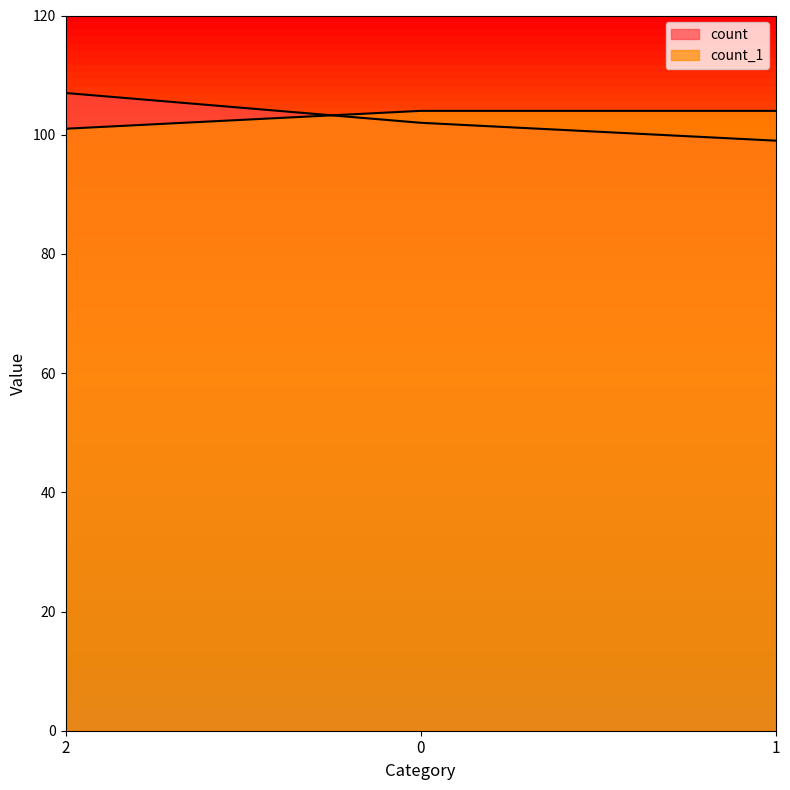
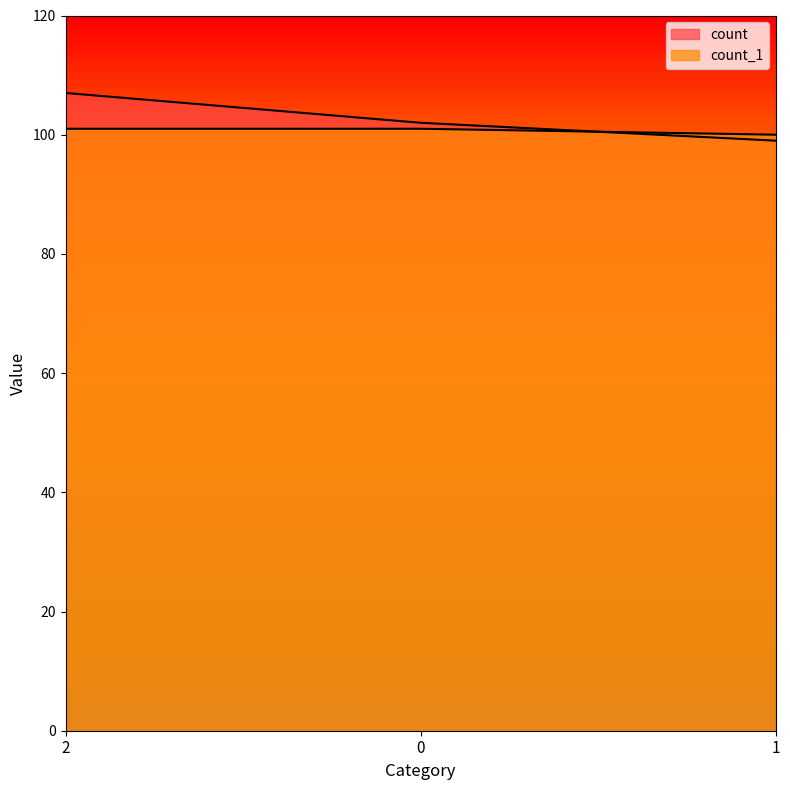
count_1, 0: 104 -> 101
count_1, 1: 104 -> 100
